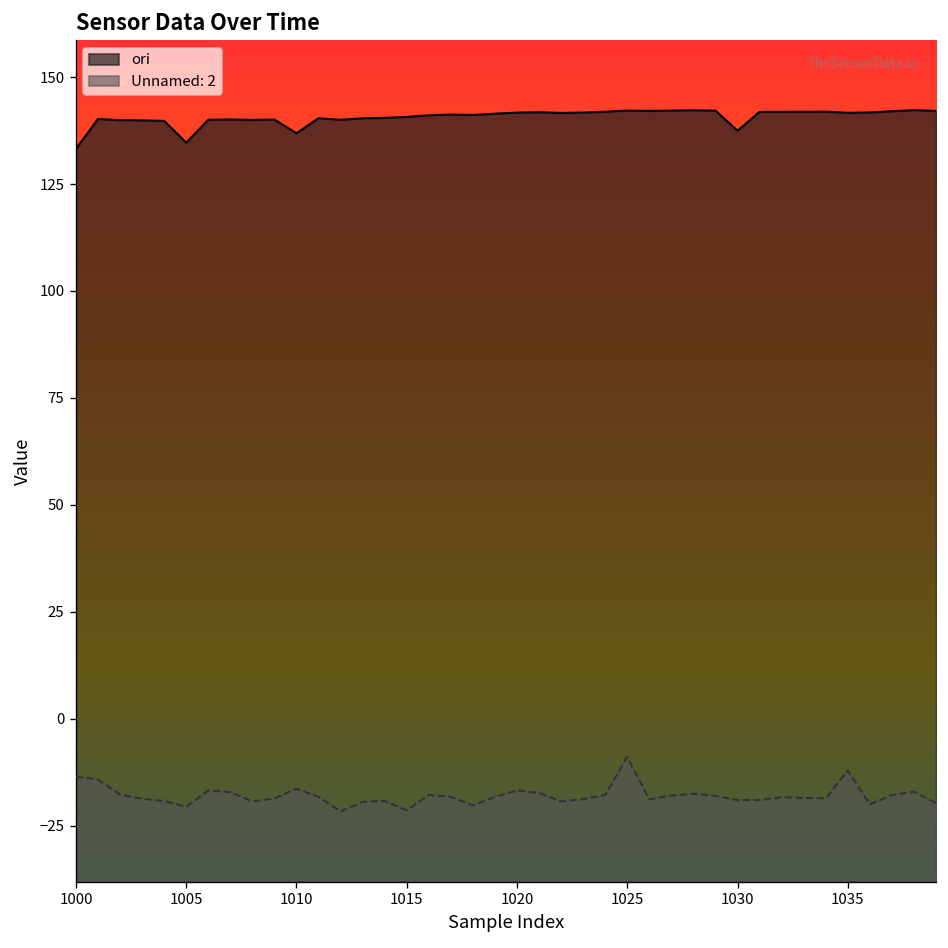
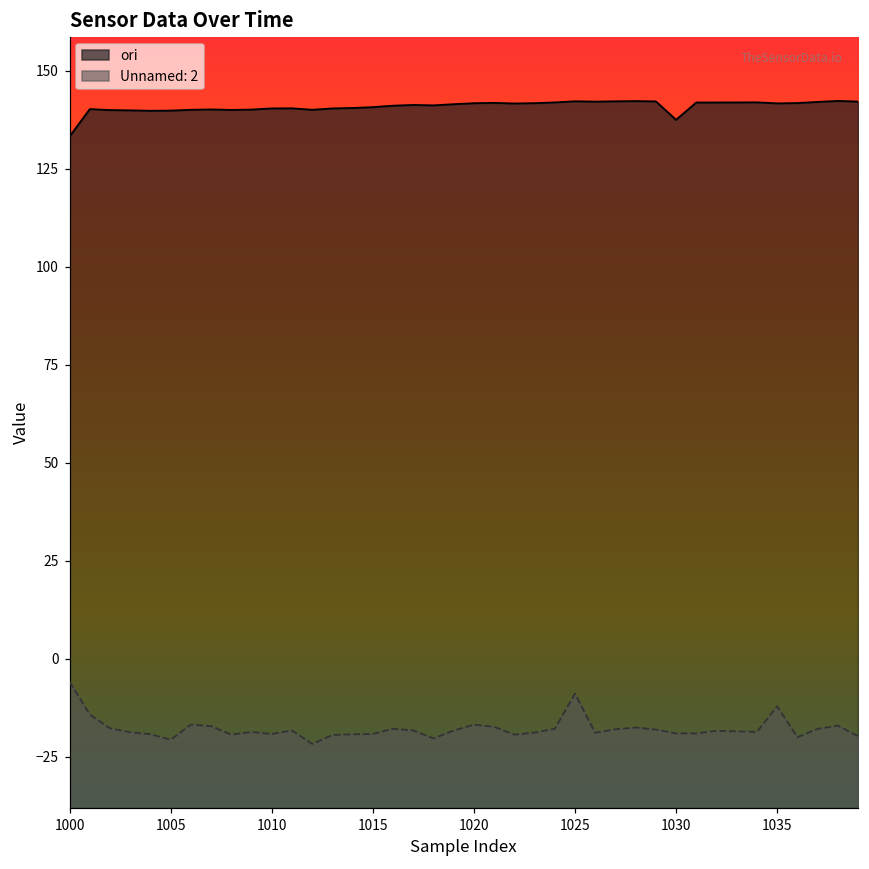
Unnamed: 2, 1000: -14 -> -6
ori, 1005: 135 -> 140
ori, 1010: 137 -> 140
Unnamed: 2, 1010: -16 -> -19
Unnamed: 2, 1015: -21 -> -19
